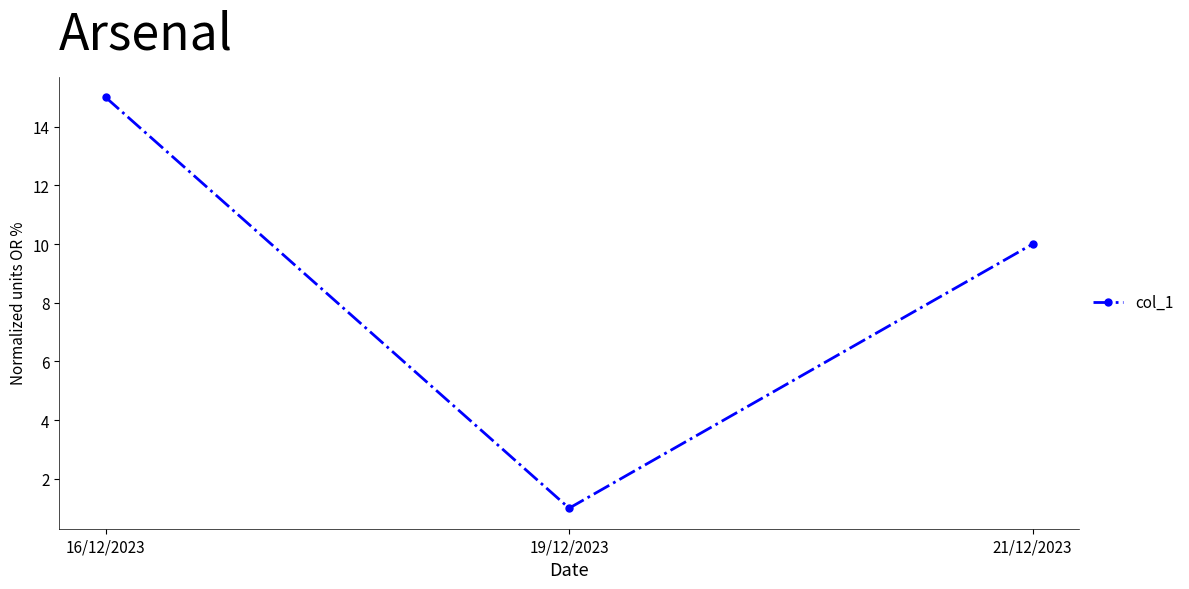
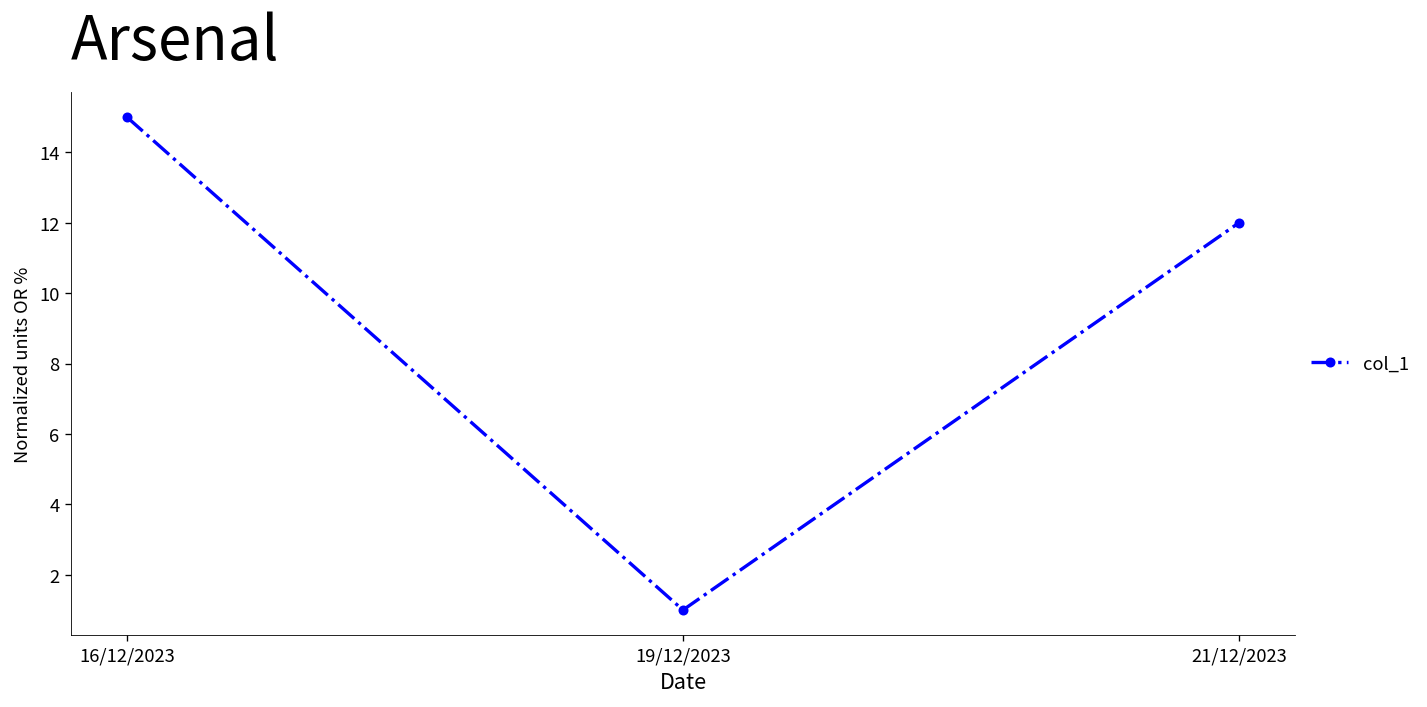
21/12/2023: 10 -> 12
